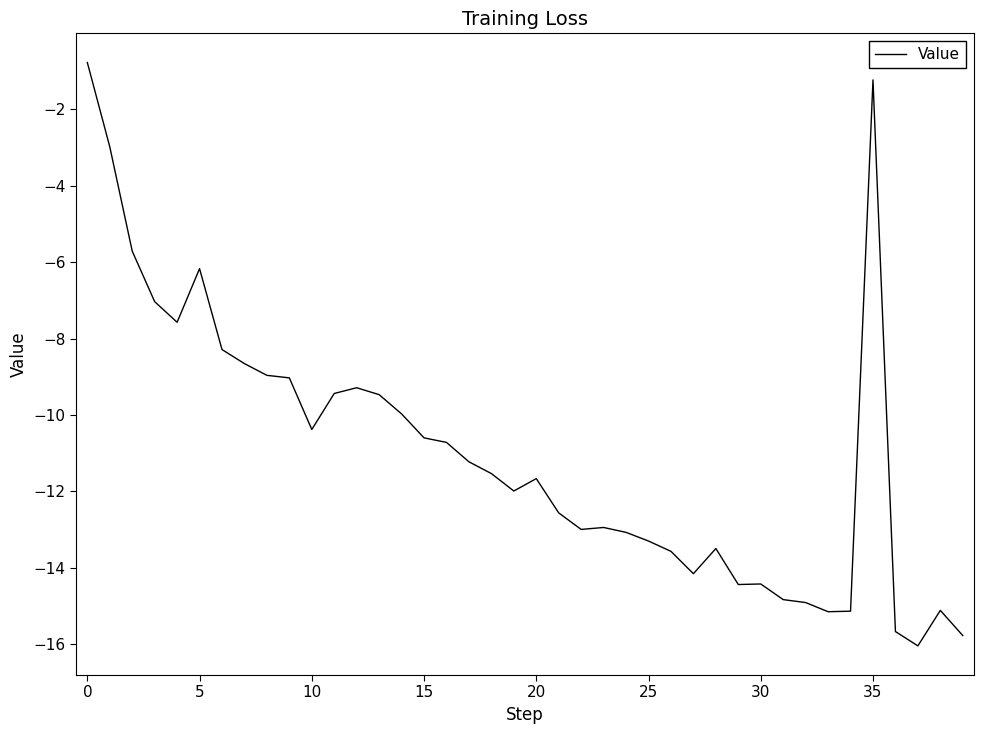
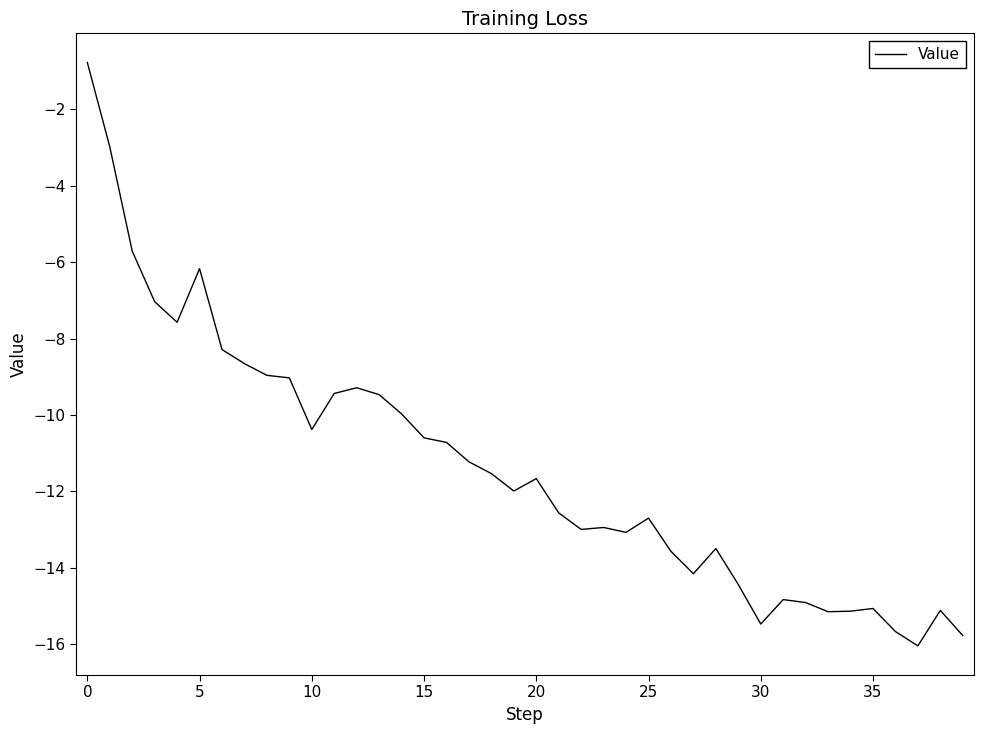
25: -13.3 -> -12.7
30: -14.4 -> -15.5
35: -1.2 -> -15.1
